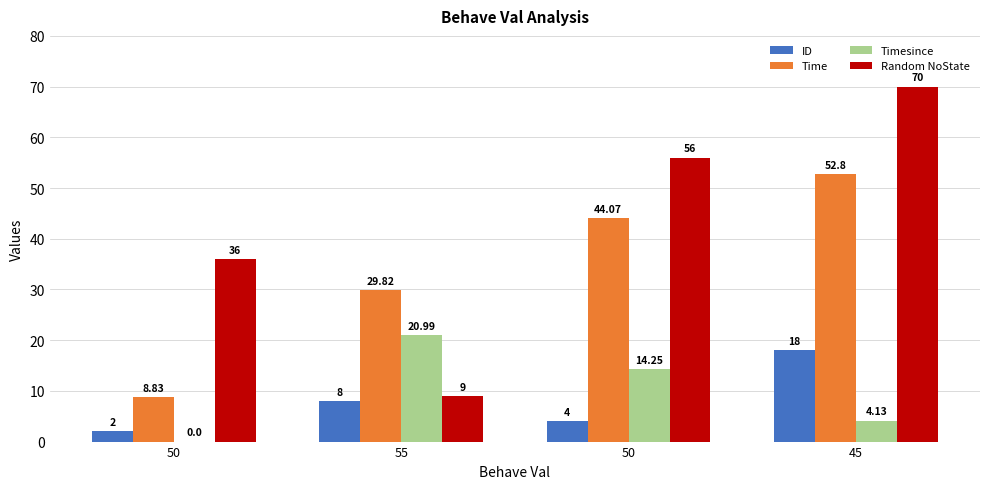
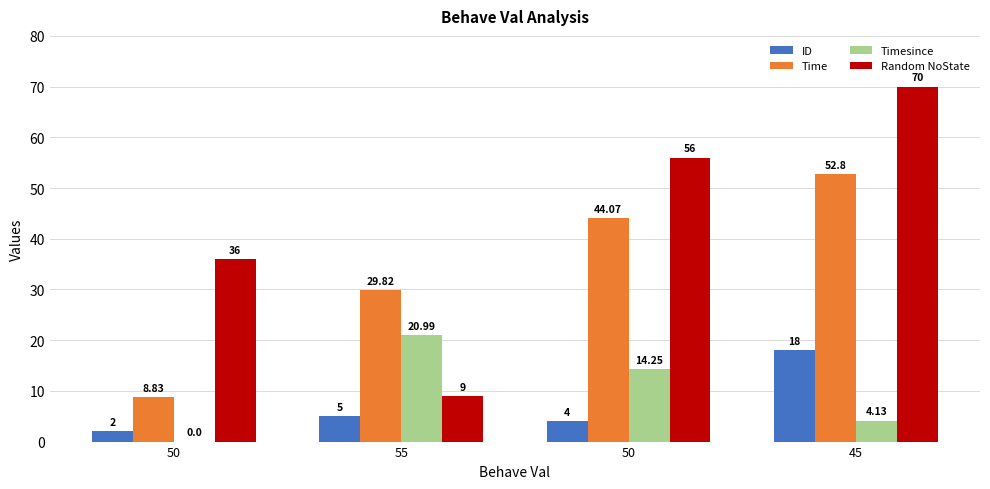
ID, 55: 8 -> 5
